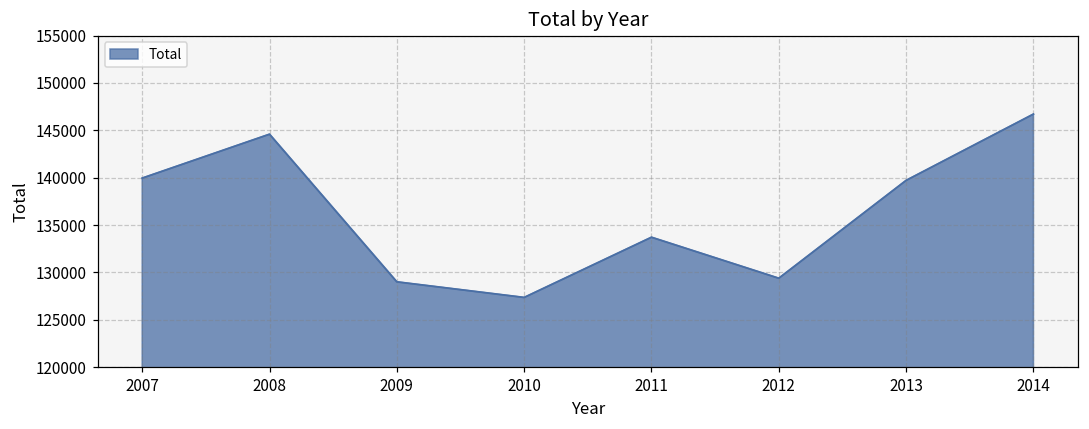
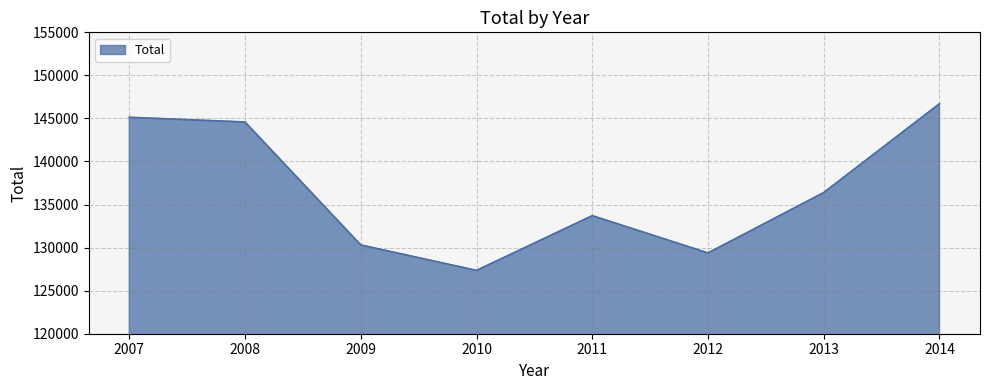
2007: 140000 -> 145000
2009: 129000 -> 130000
2013: 140000 -> 136000
